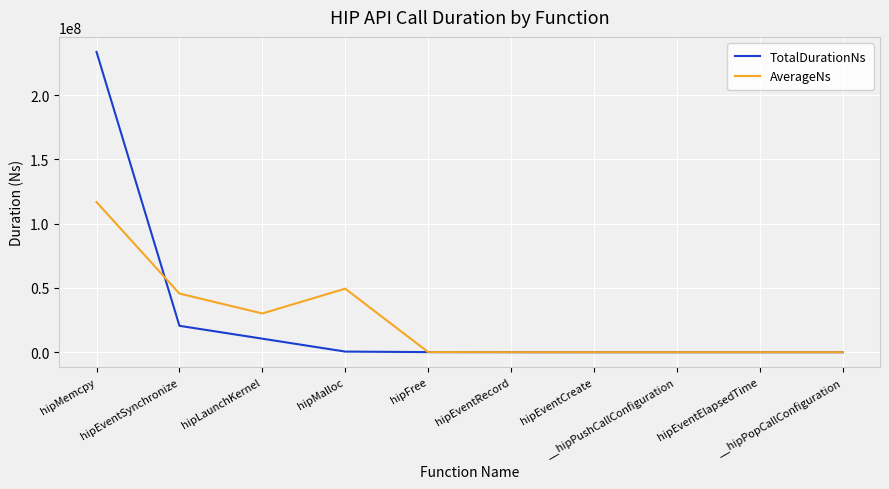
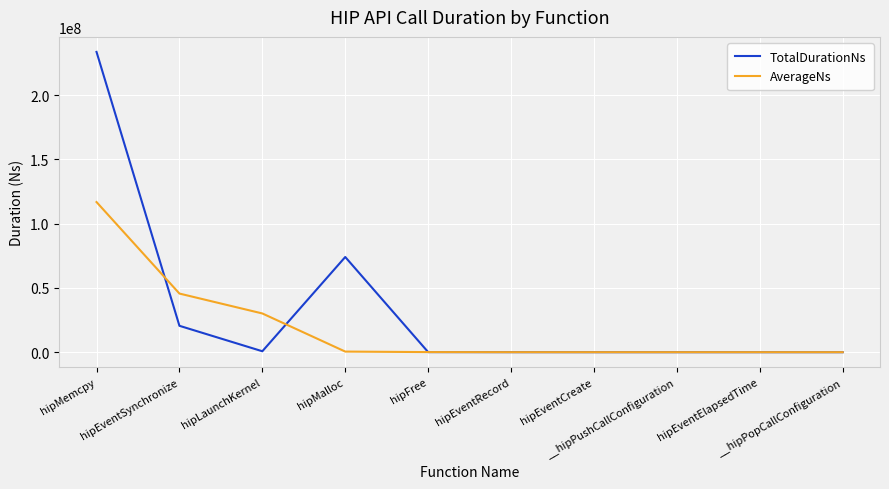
TotalDurationNs, hipLaunchKernel: 11000000 -> 1000000
TotalDurationNs, hipMalloc: 0 -> 74000000
AverageNs, hipMalloc: 49000000 -> 0
